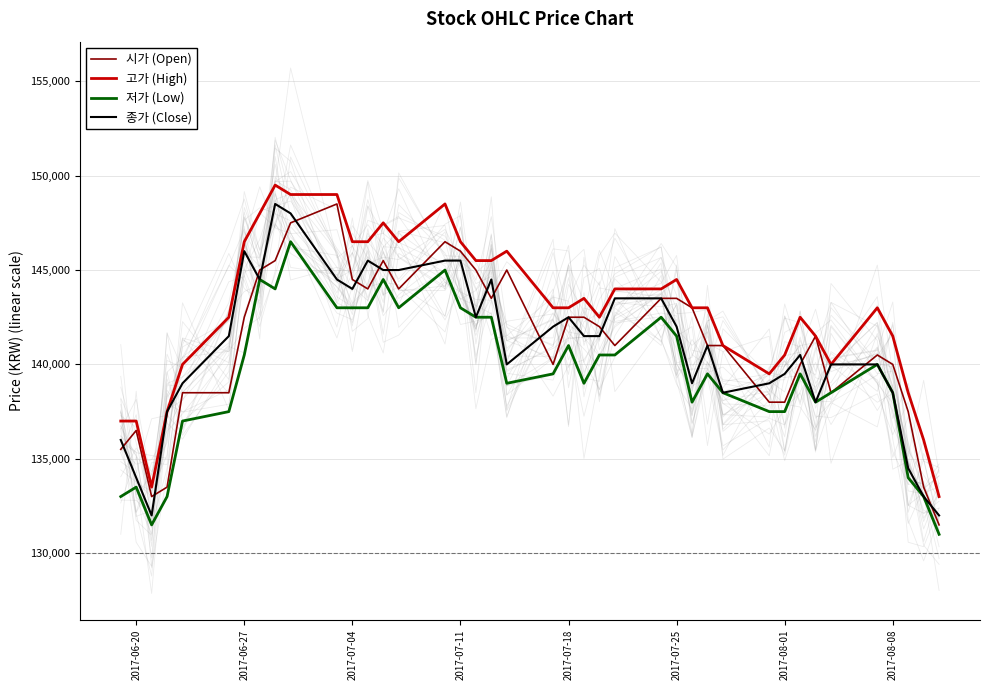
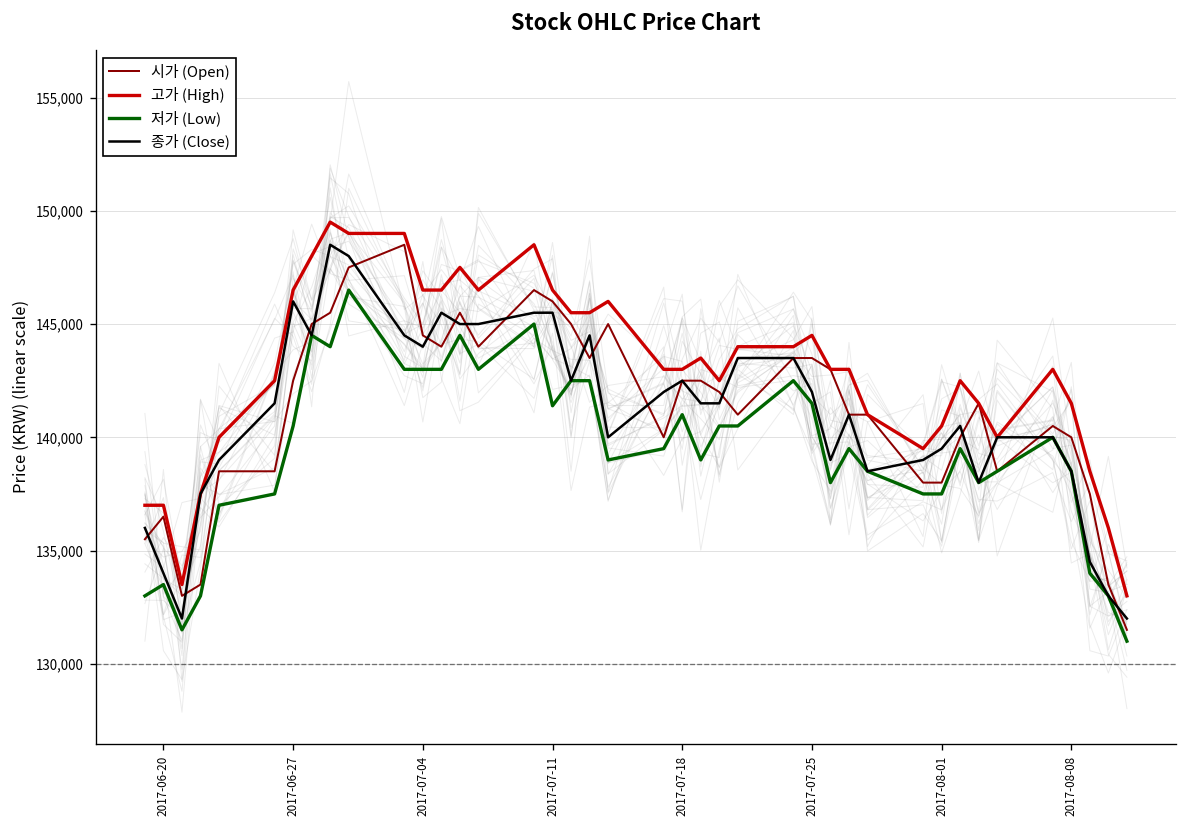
저가 (Low), 2017-07-11: 143,000 -> 141,400
